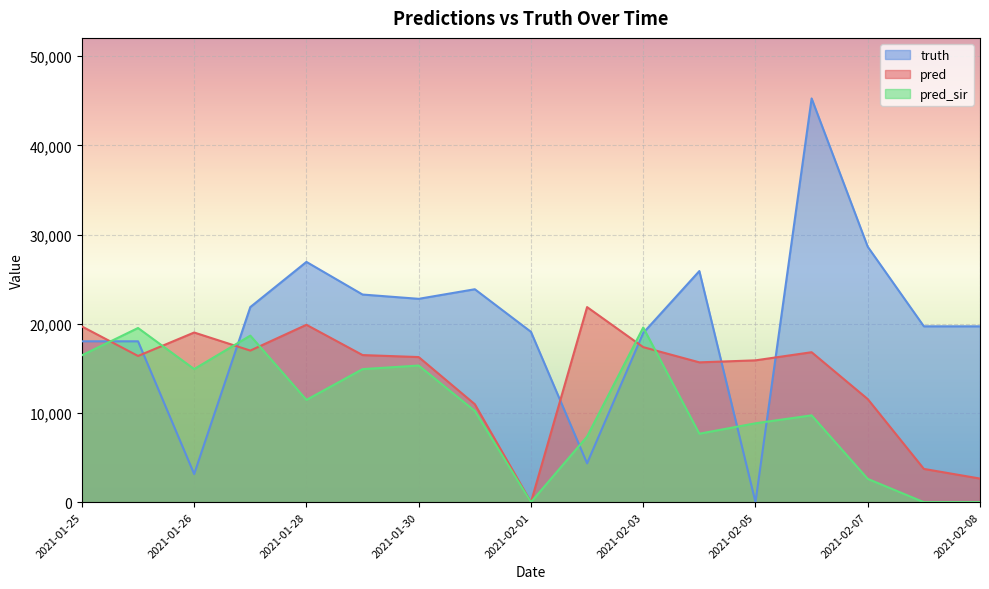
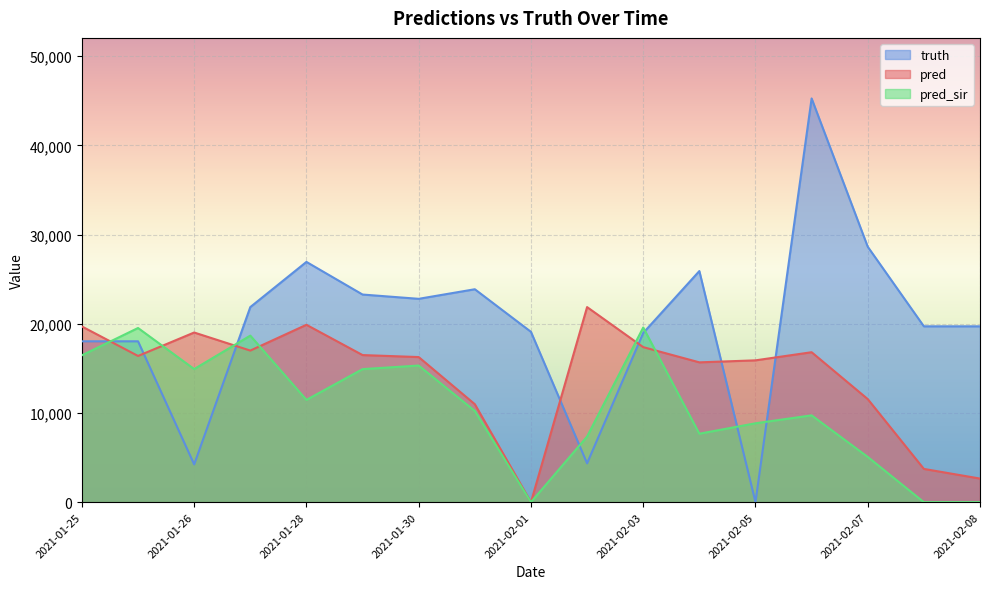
truth, 2021-01-26: 3,000 -> 4,000
pred_sir, 2021-02-07: 3,000 -> 5,000
